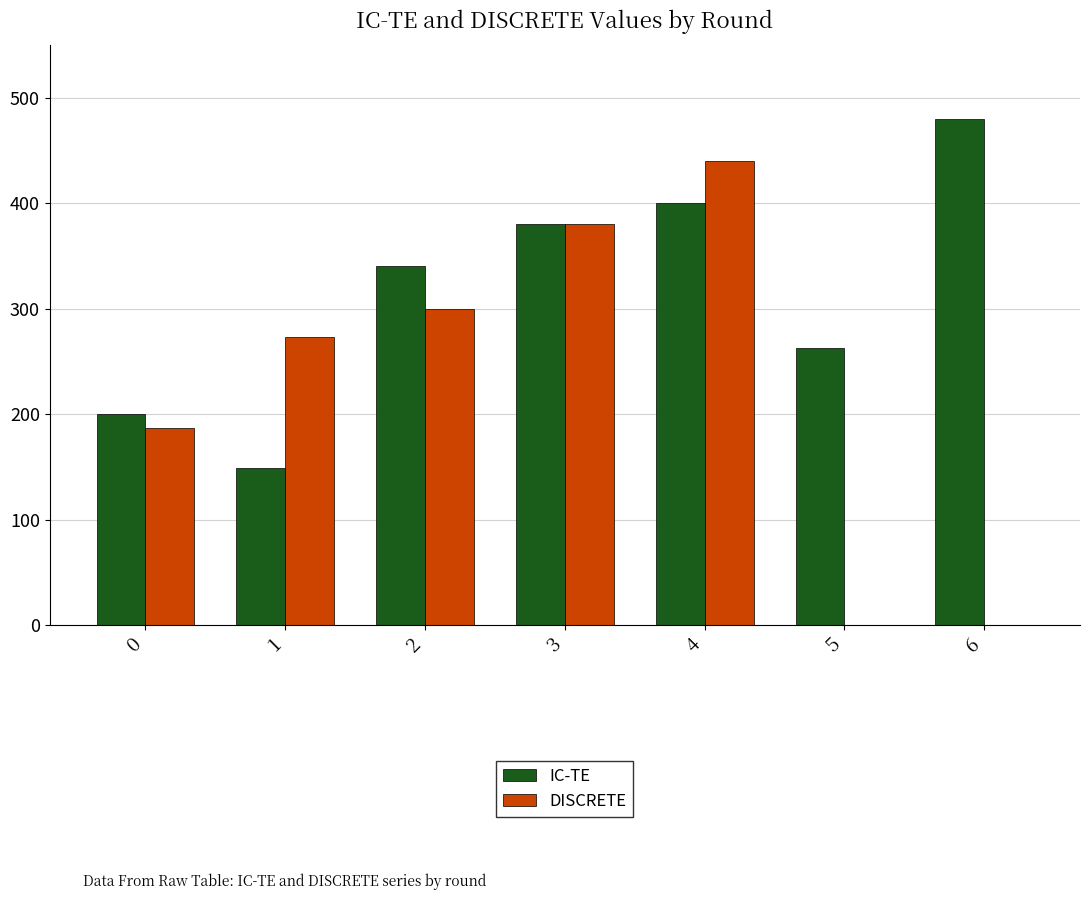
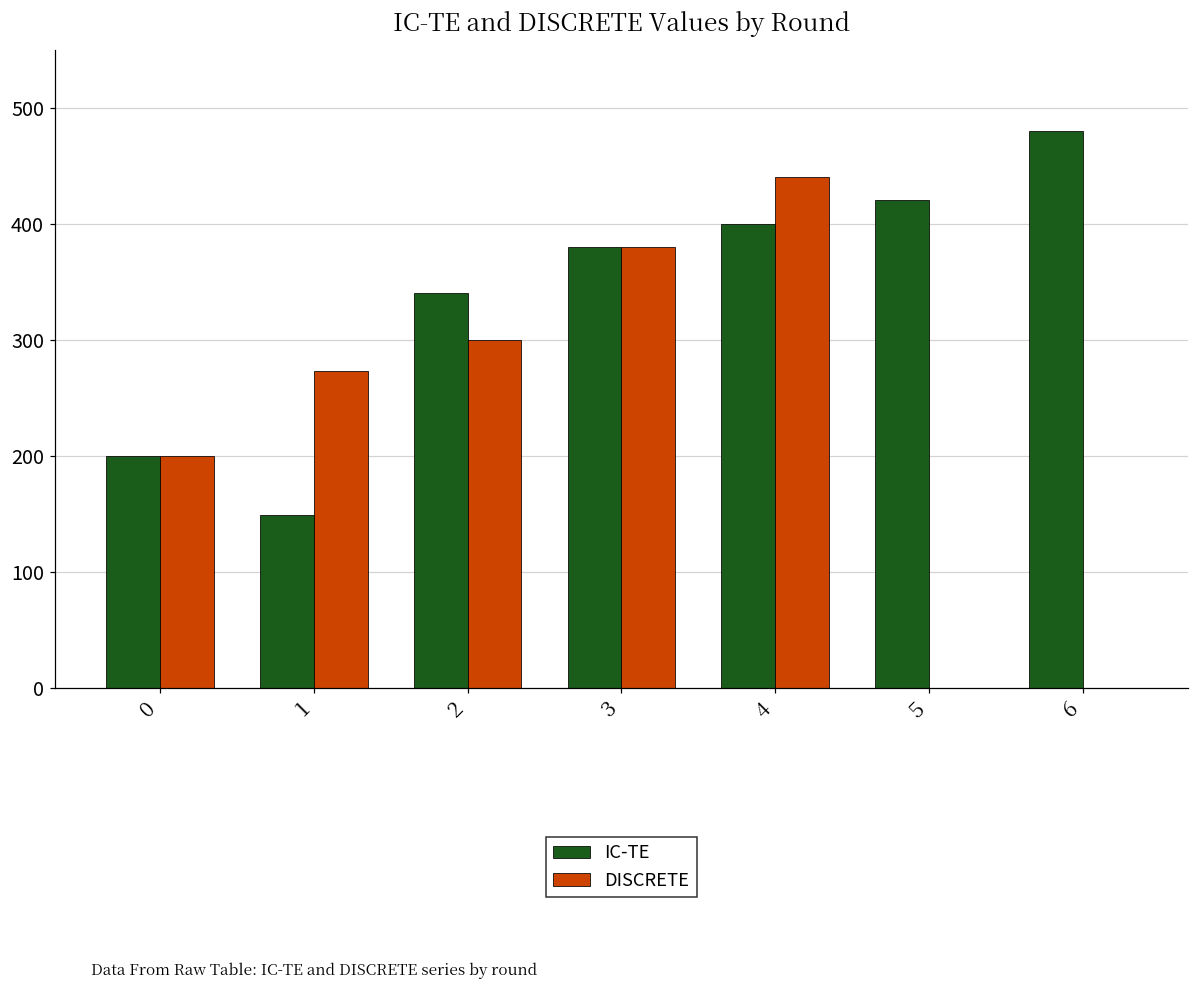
DISCRETE, 0: 187 -> 200
IC-TE, 5: 263 -> 420
